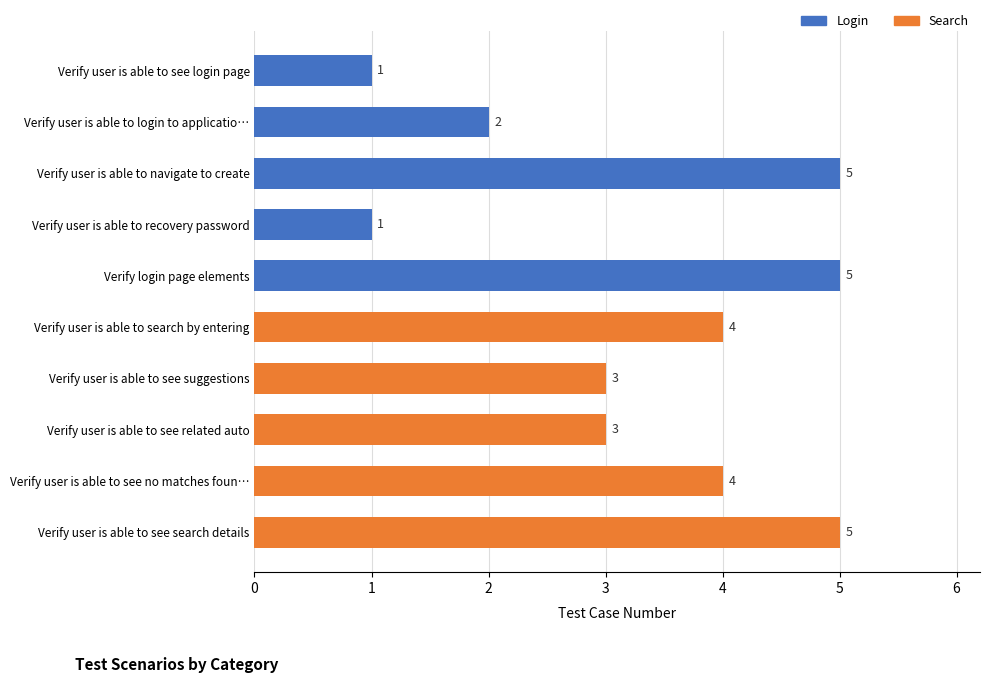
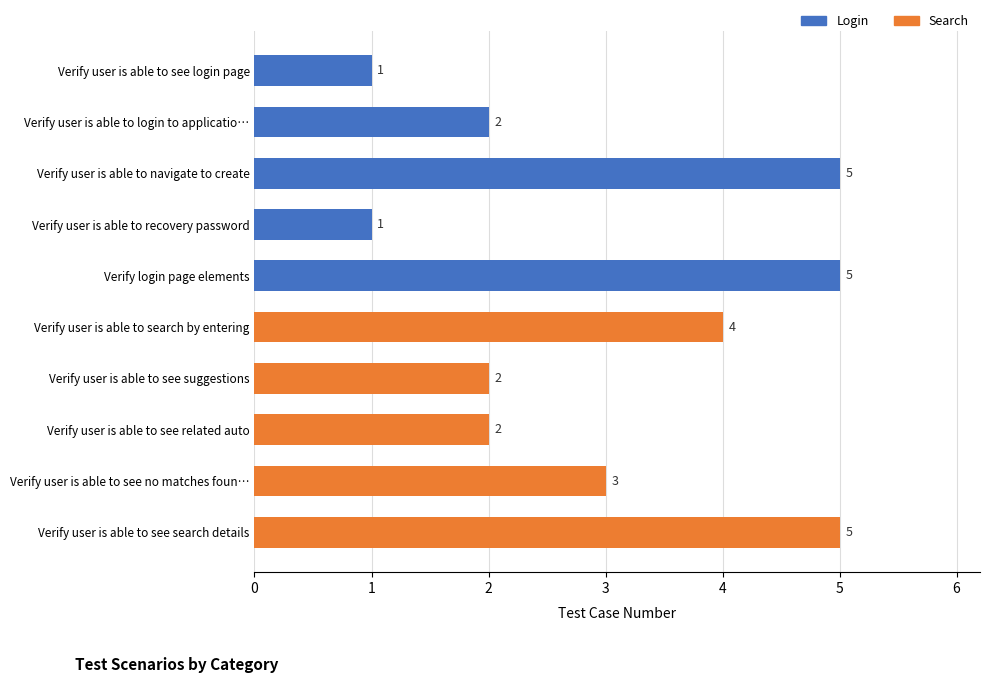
Search, Verify user is able to see suggestions: 3 -> 2
Search, Verify user is able to see related auto: 3 -> 2
Search, Verify user is able to see no matches foun…: 4 -> 3
